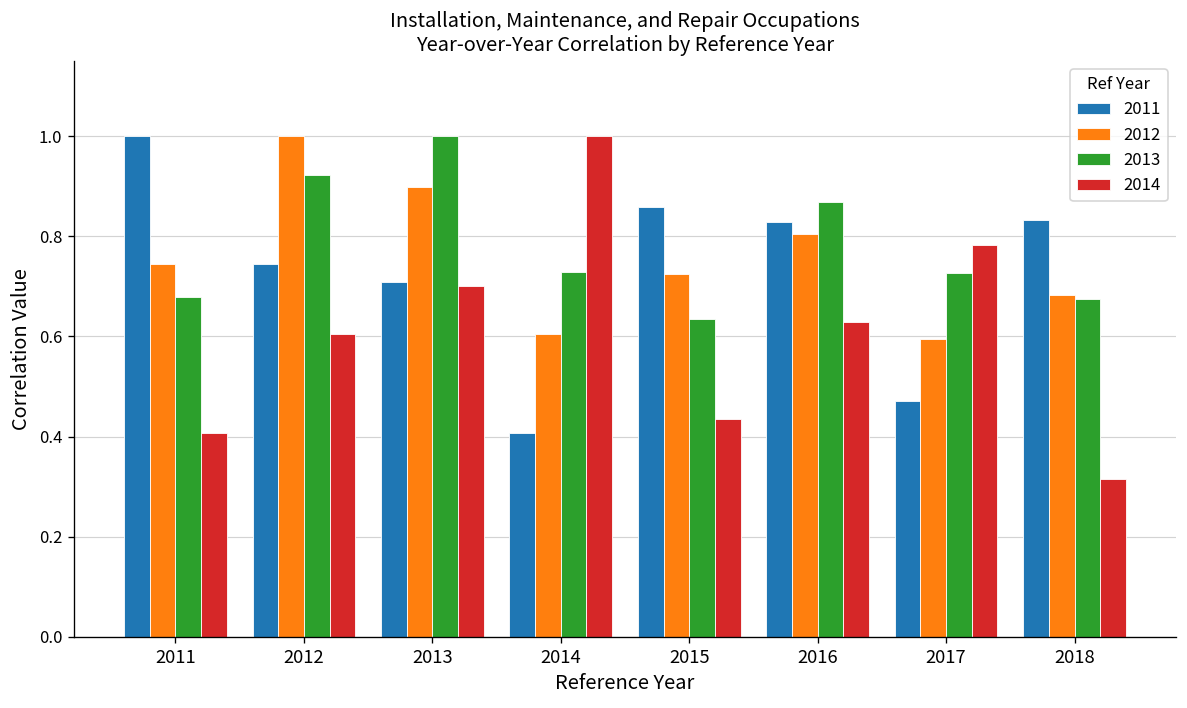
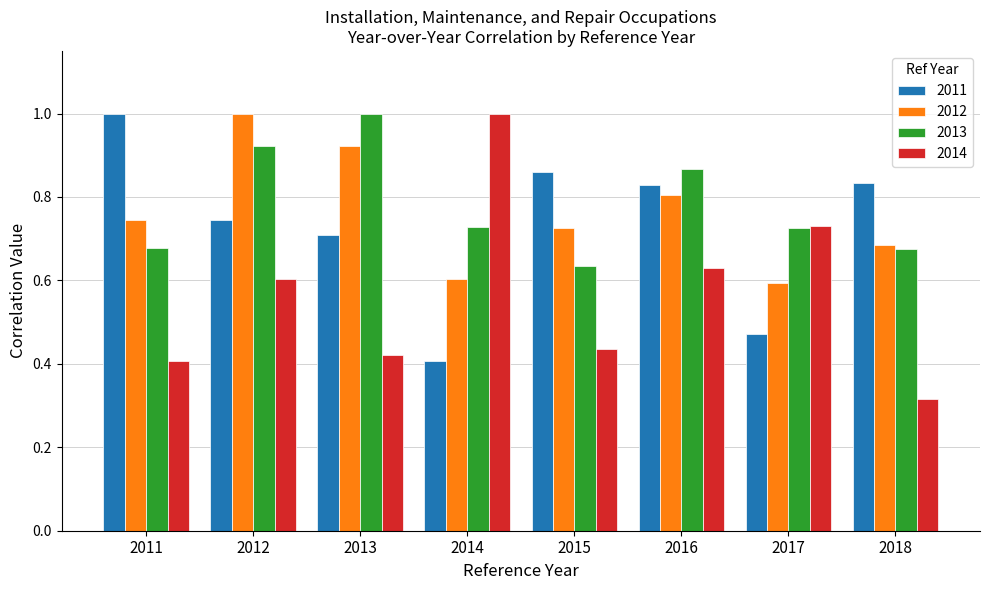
2012, 2013: 0.90 -> 0.92
2014, 2013: 0.70 -> 0.42
2014, 2017: 0.78 -> 0.73
